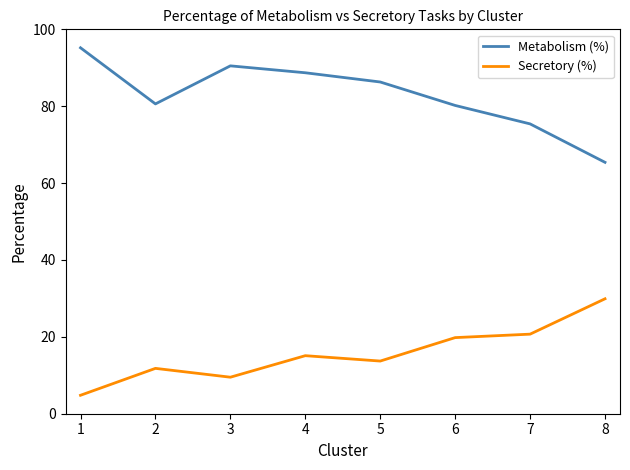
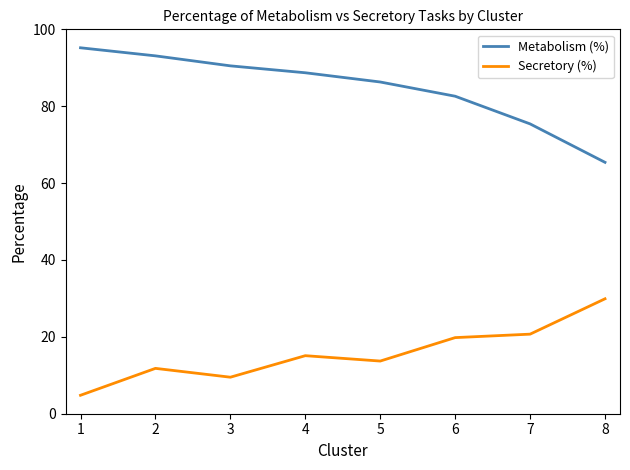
Metabolism (%), 2: 81 -> 93
Metabolism (%), 6: 80 -> 83
